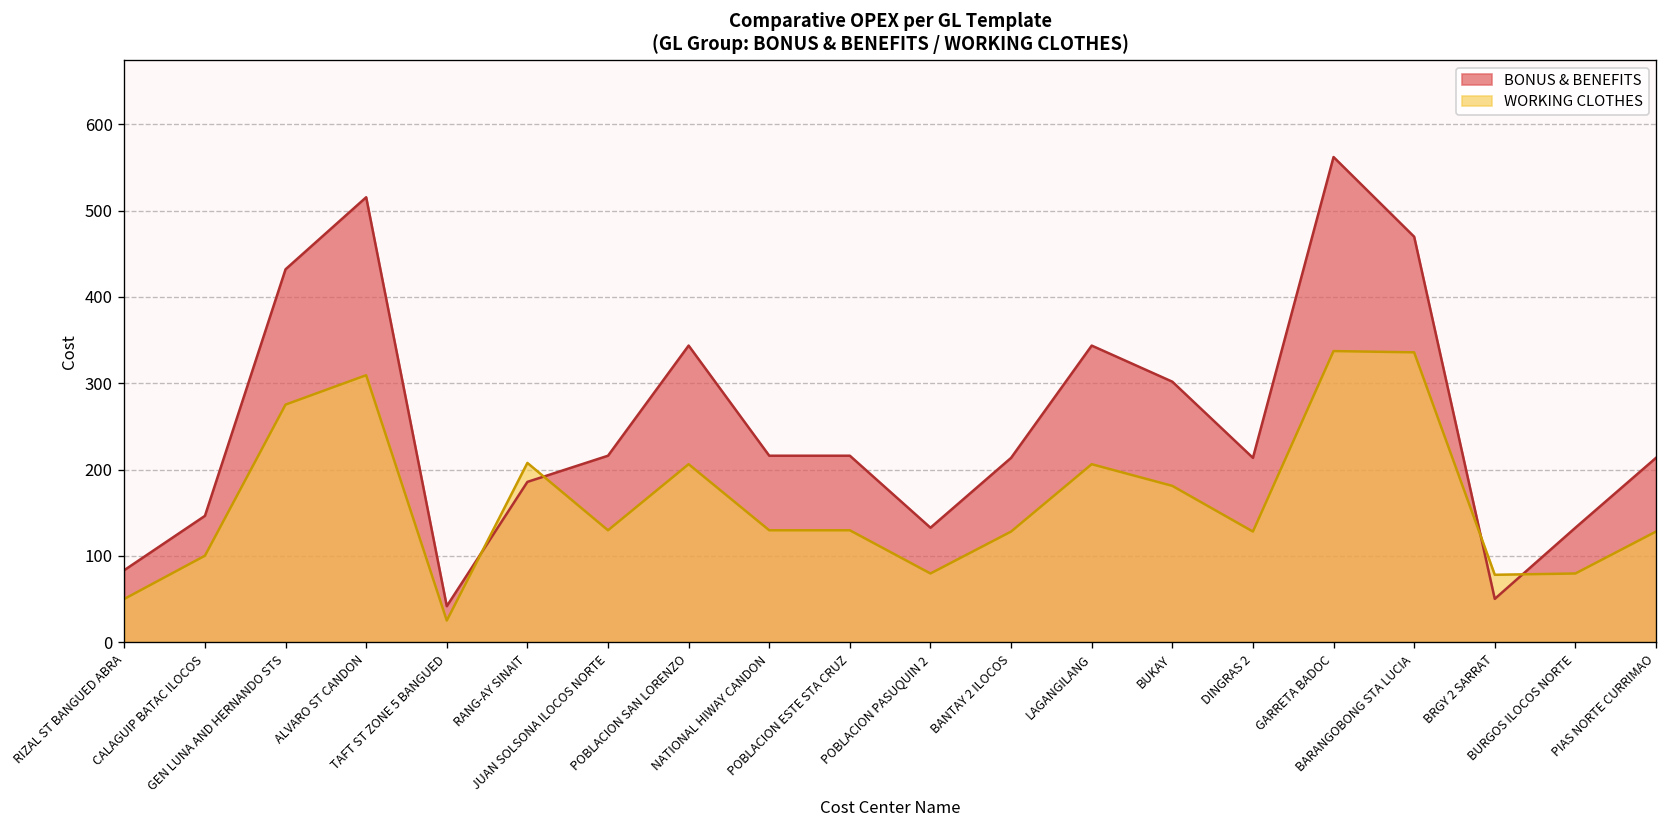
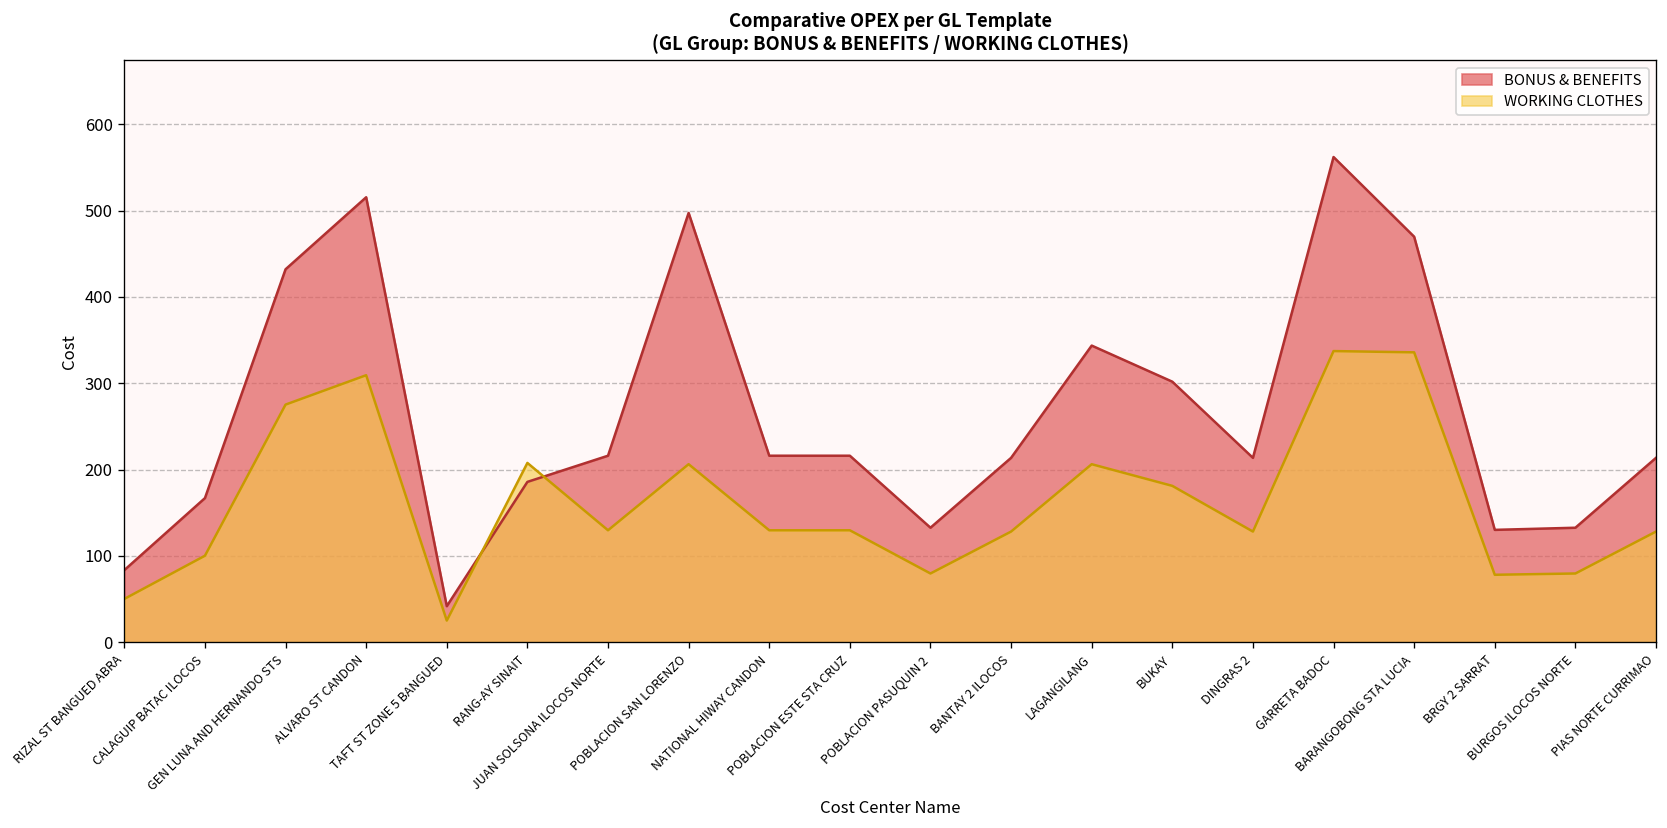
BONUS & BENEFITS, CALAGUIP BATAC ILOCOS: 150 -> 170
BONUS & BENEFITS, POBLACION SAN LORENZO: 340 -> 500
BONUS & BENEFITS, BRGY 2 SARRAT: 50 -> 130
